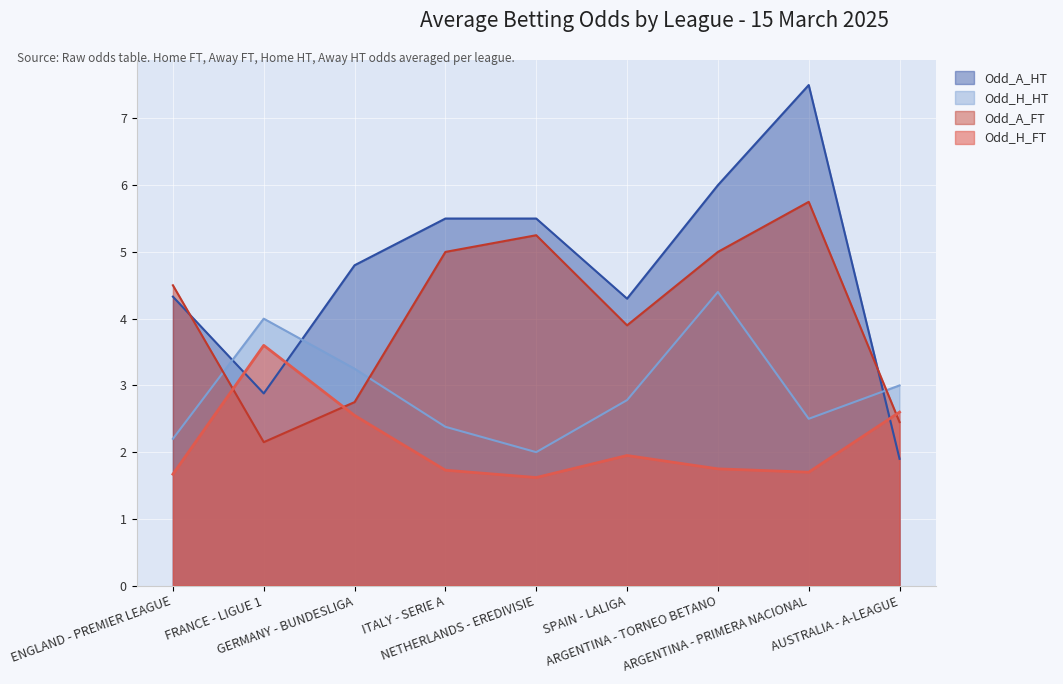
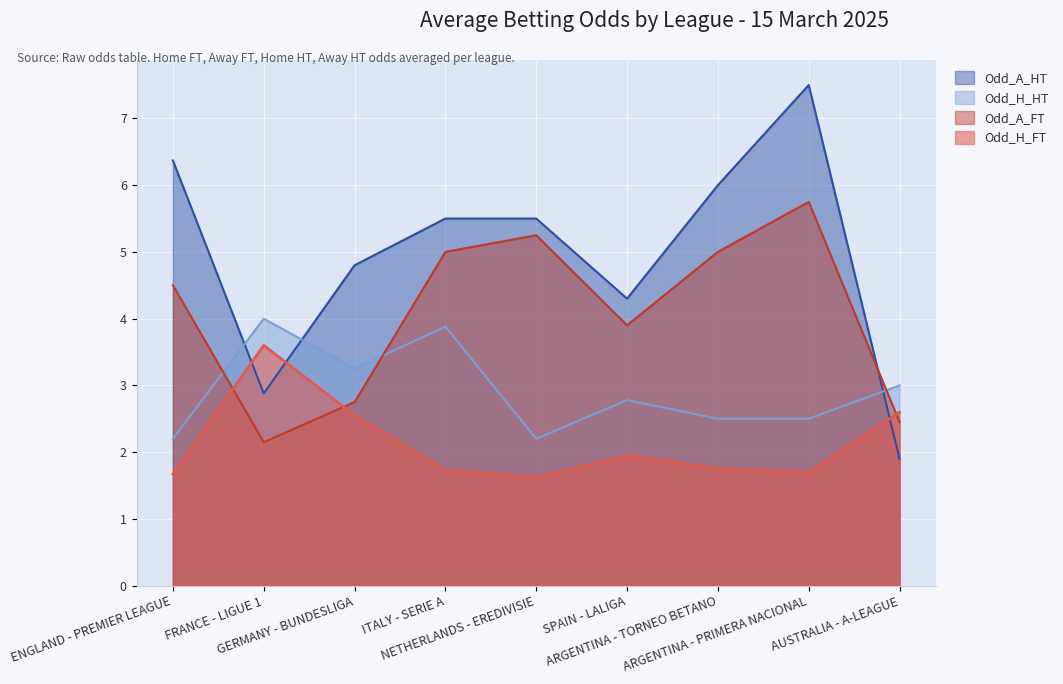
Odd_A_HT, ENGLAND - PREMIER LEAGUE: 4.3 -> 6.4
Odd_H_HT, ITALY - SERIE A: 2.4 -> 3.9
Odd_H_HT, NETHERLANDS - EREDIVISIE: 2.0 -> 2.2
Odd_H_HT, ARGENTINA - TORNEO BETANO: 4.4 -> 2.5
